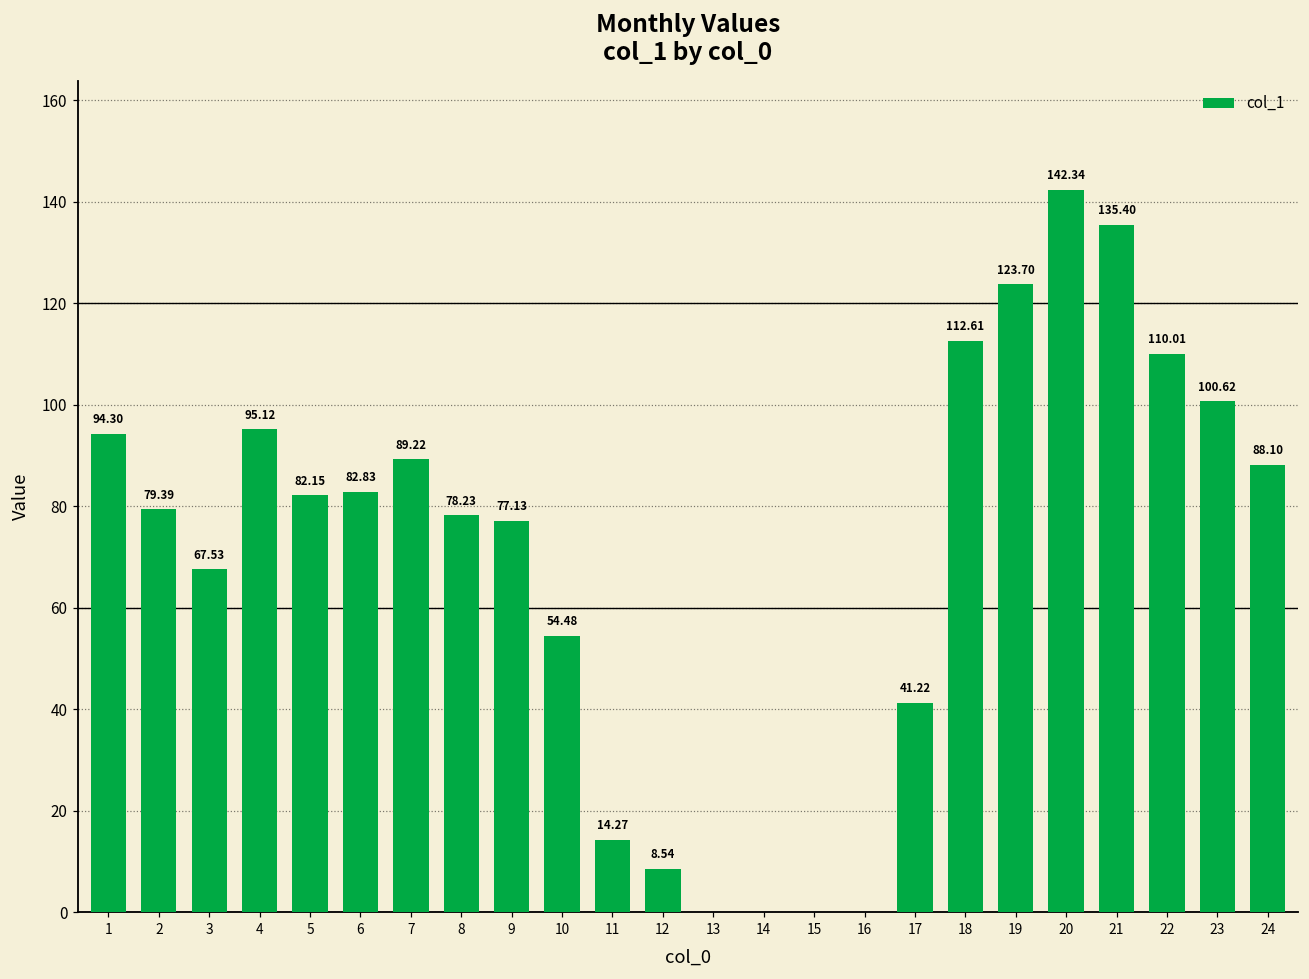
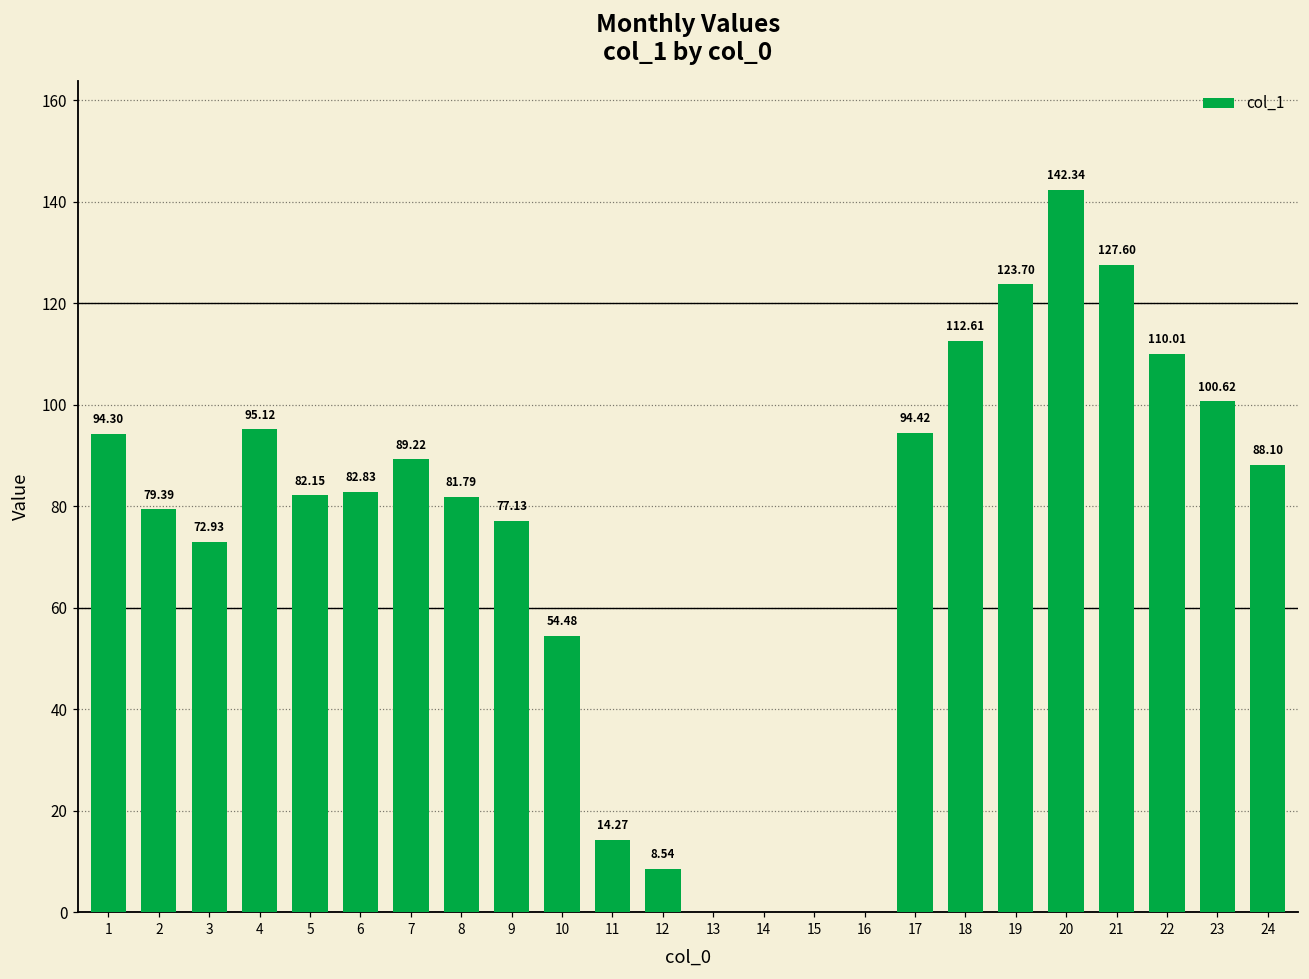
3: 67.53 -> 72.93
8: 78.23 -> 81.79
17: 41.22 -> 94.42
21: 135.40 -> 127.60
